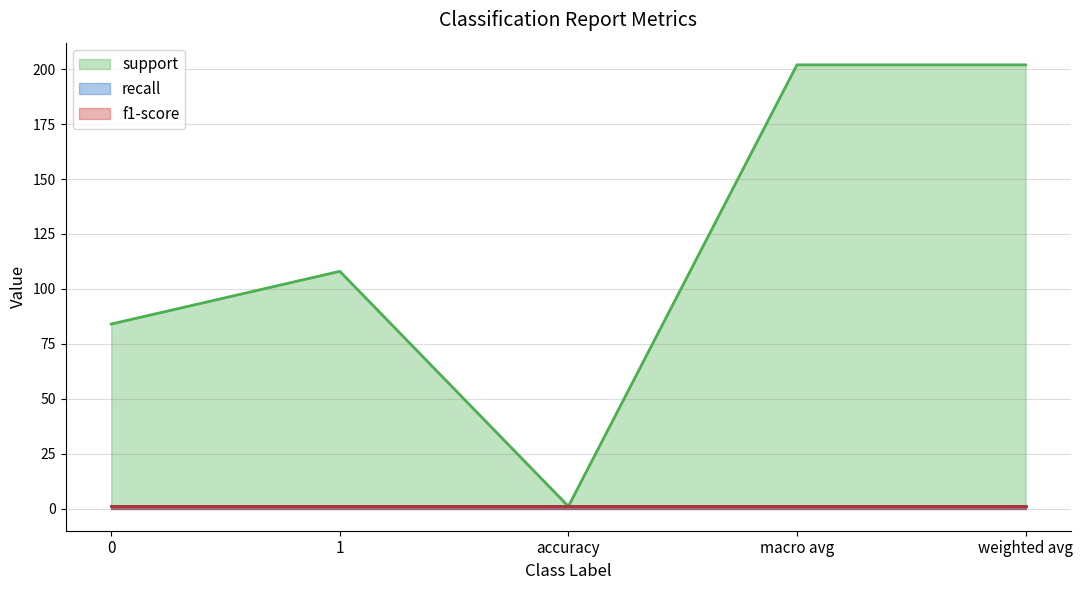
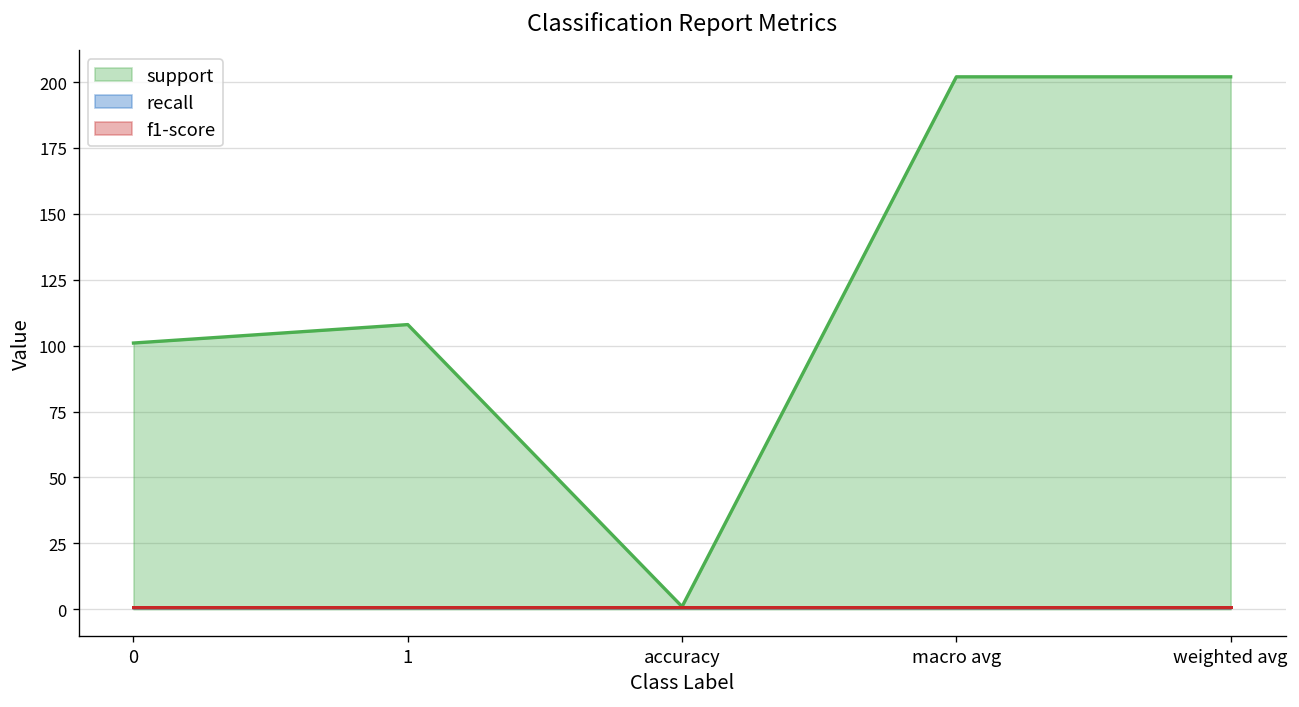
support, 0: 84 -> 101
